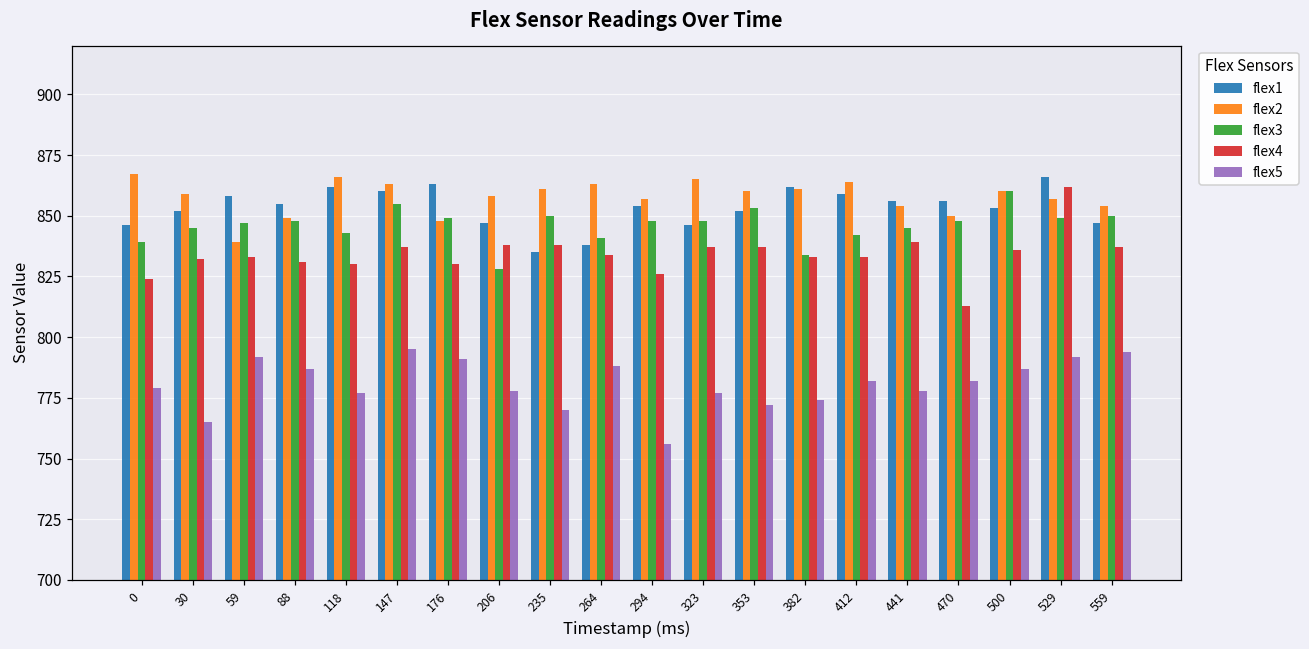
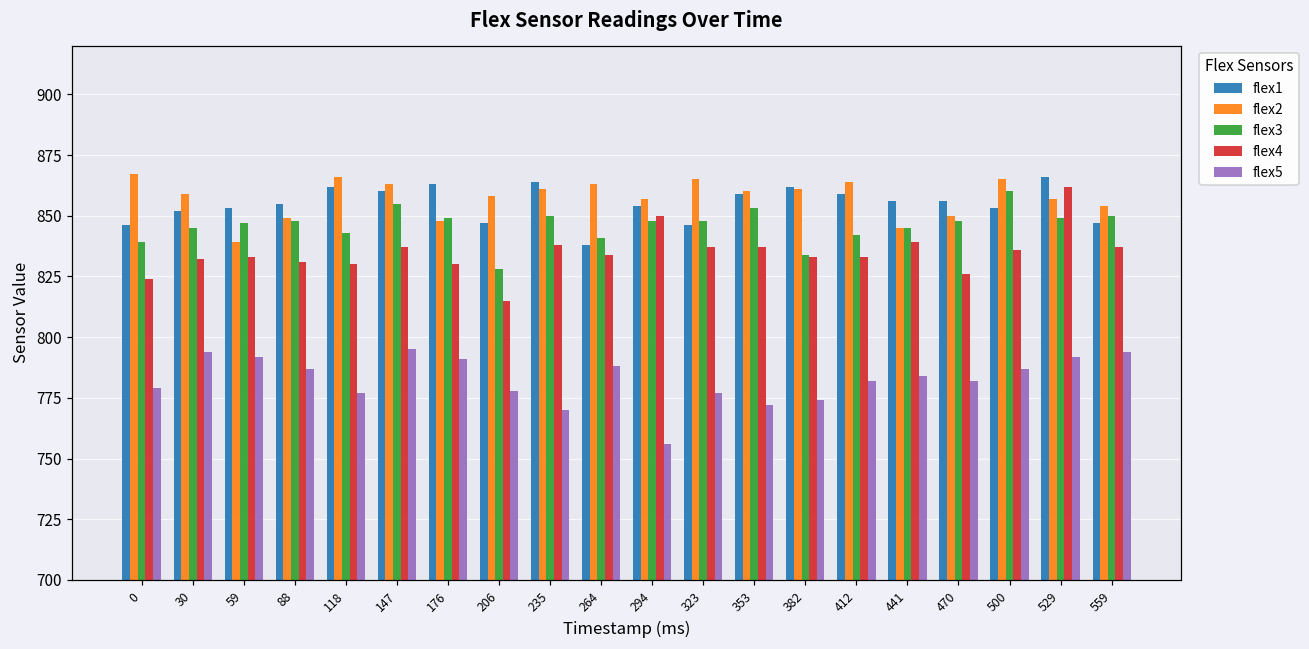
flex5, 30: 765 -> 794
flex1, 59: 858 -> 853
flex4, 206: 838 -> 815
flex1, 235: 835 -> 864
flex4, 294: 826 -> 850
flex1, 353: 852 -> 859
flex2, 441: 854 -> 845
flex5, 441: 778 -> 784
flex4, 470: 813 -> 826
flex2, 500: 860 -> 865
